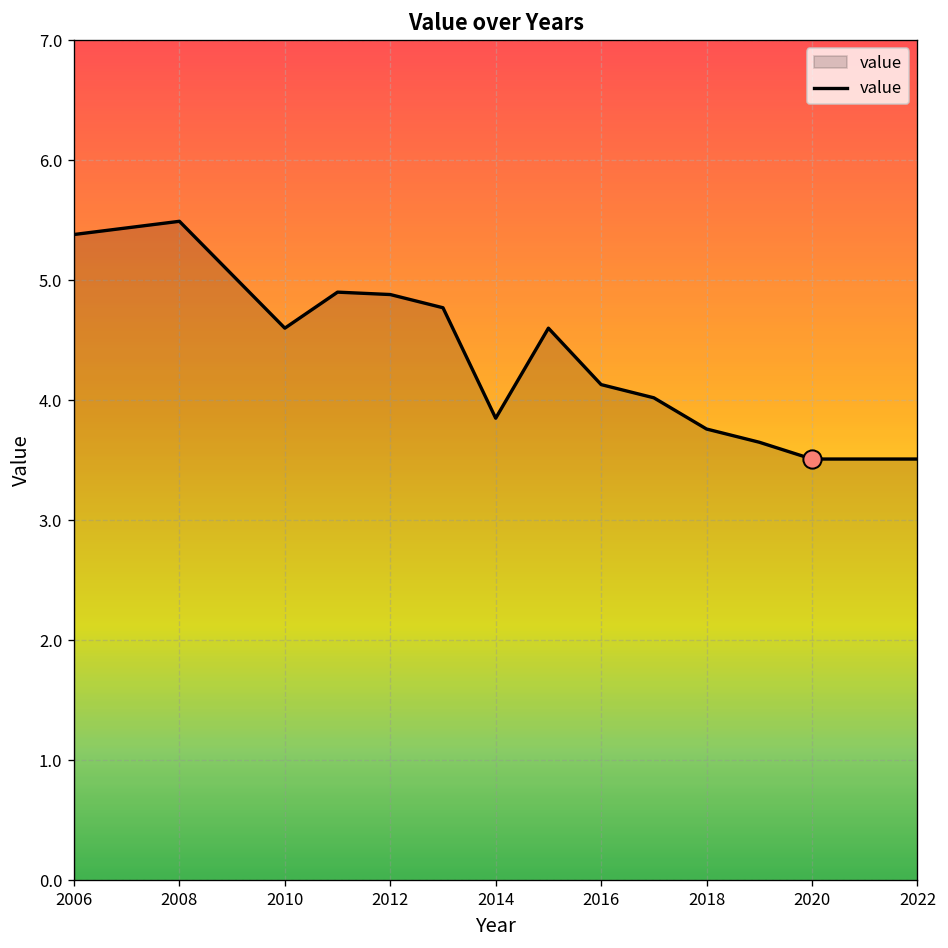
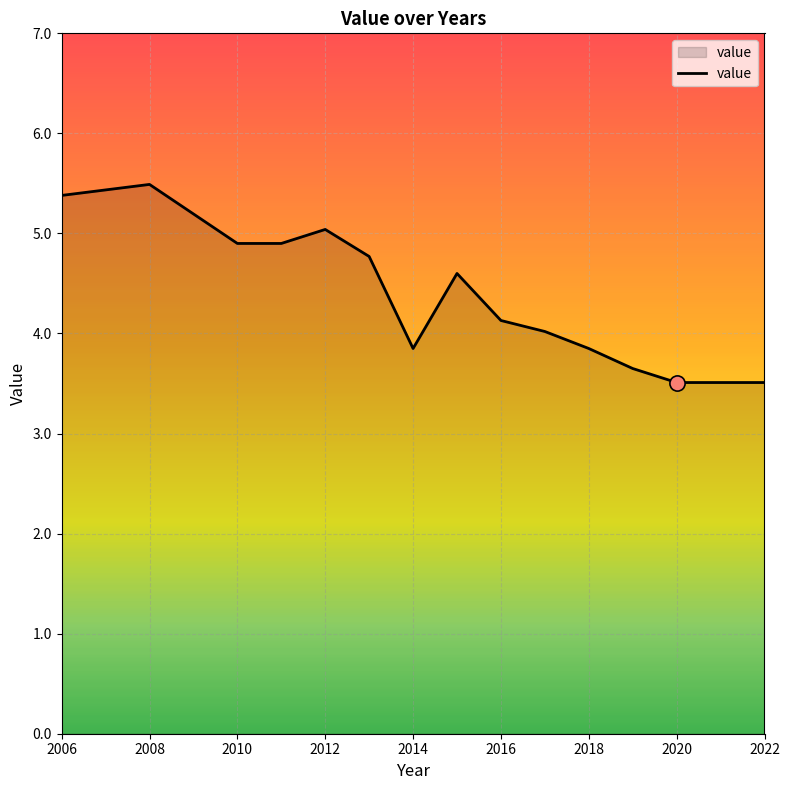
value, 2010: 4.6 -> 4.9
value, 2012: 4.88 -> 5.04
value, 2018: 3.76 -> 3.85
